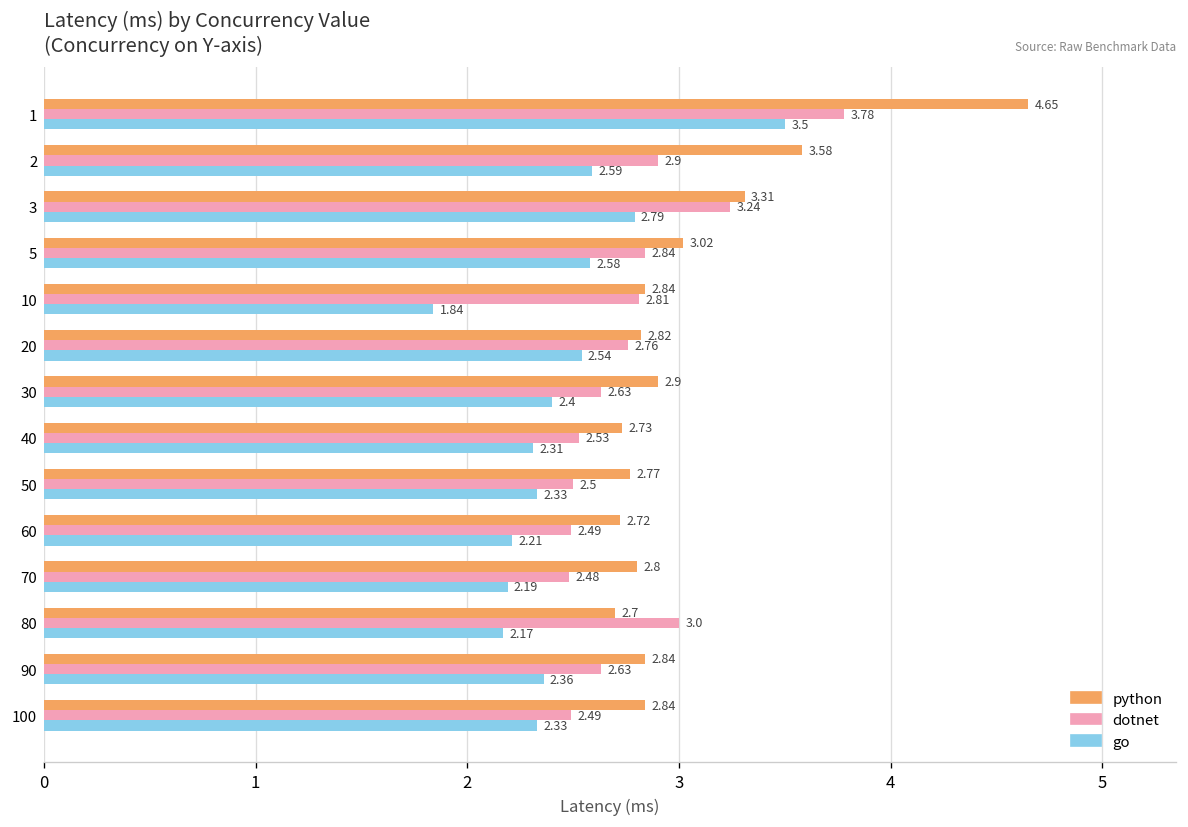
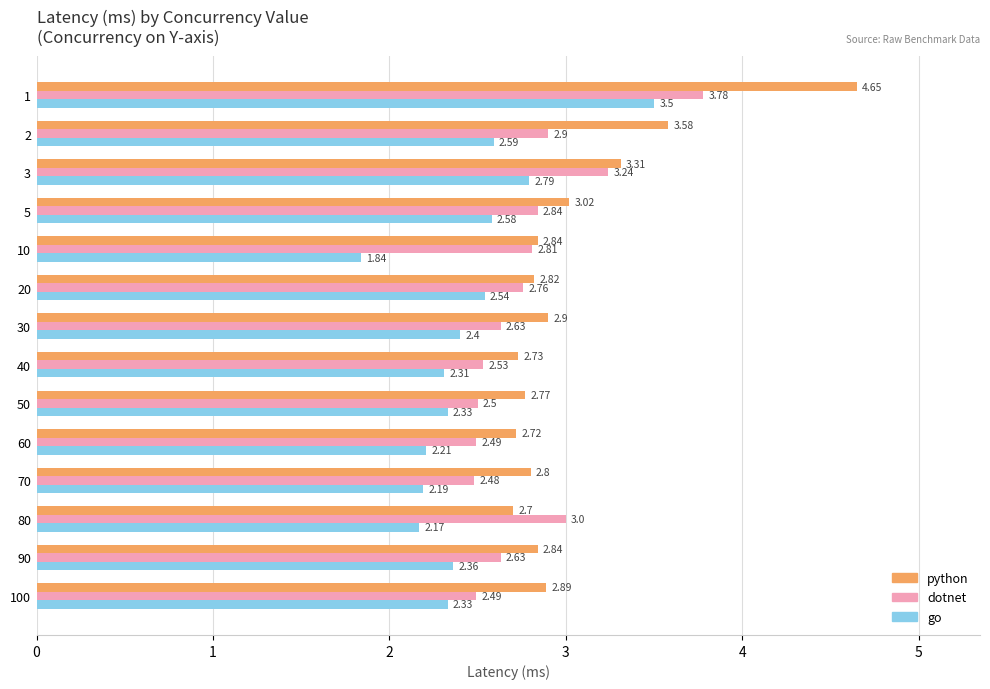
python, 100: 2.84 -> 2.89
